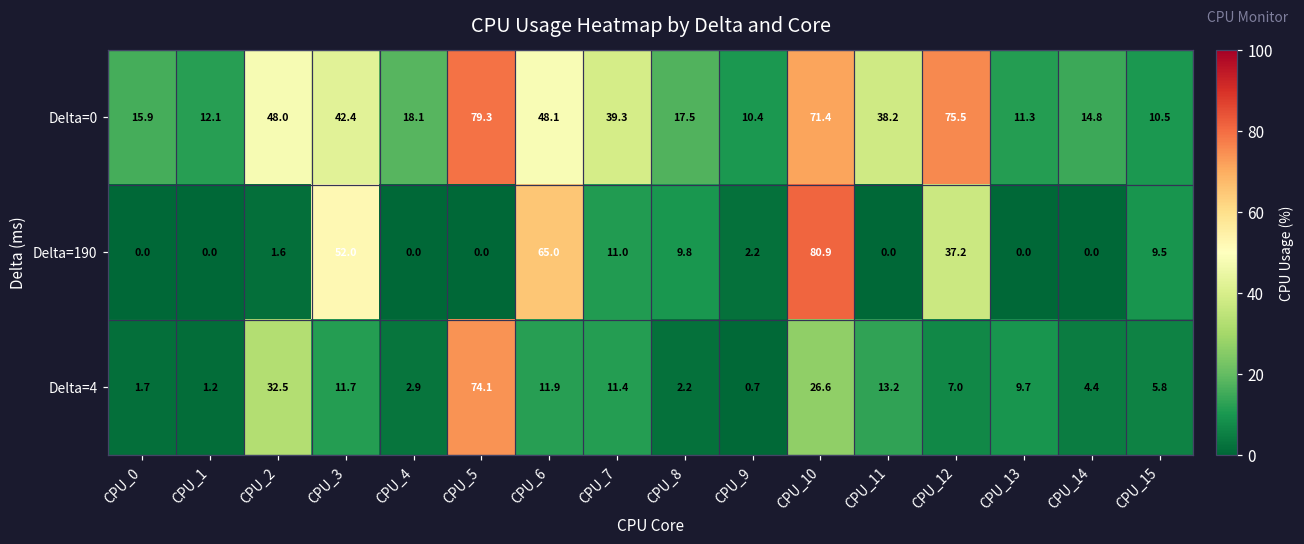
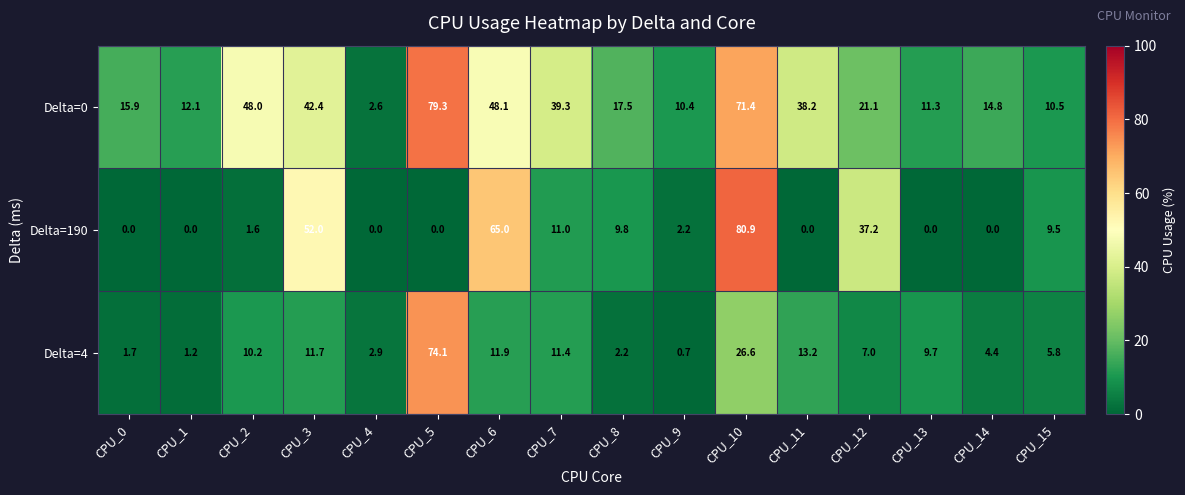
Delta=0, CPU_4: 18.1 -> 2.6
Delta=0, CPU_12: 75.5 -> 21.1
Delta=4, CPU_2: 32.5 -> 10.2
